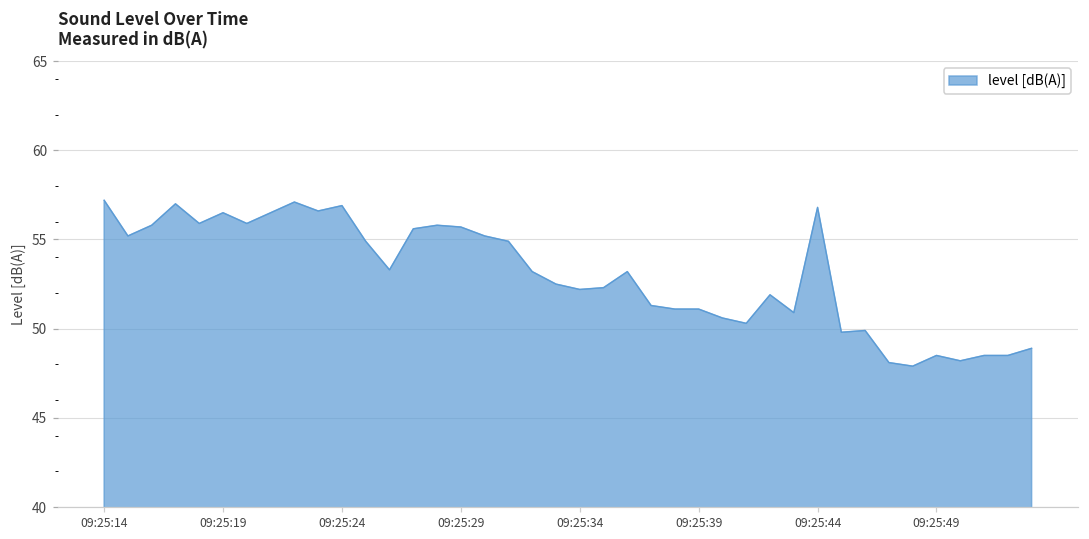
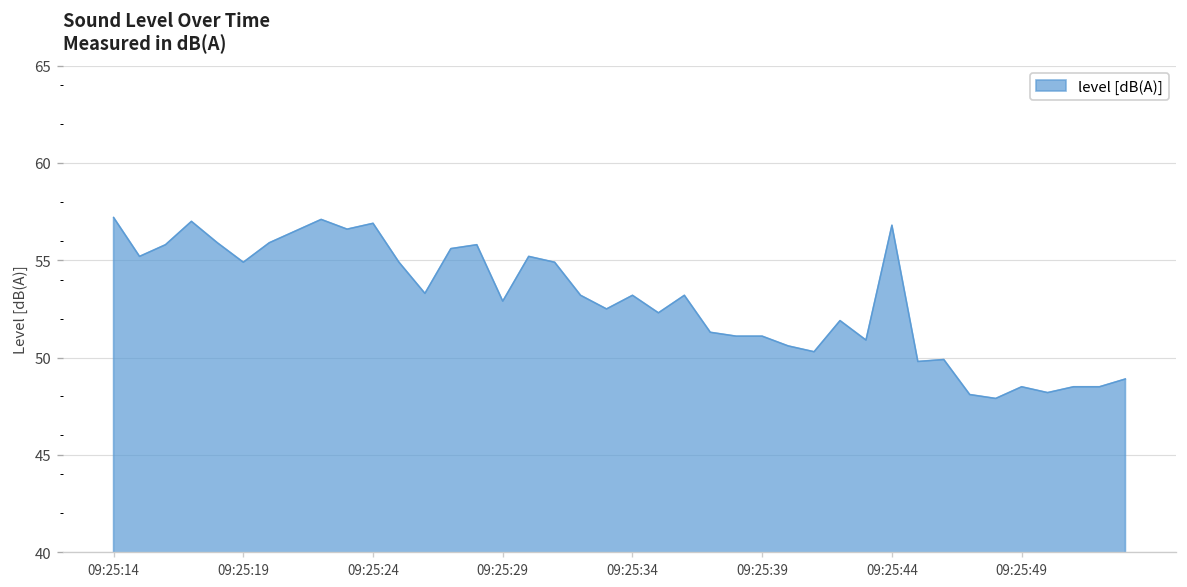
09:25:19: 56.5 -> 54.9
09:25:29: 55.7 -> 52.9
09:25:34: 52.2 -> 53.2
